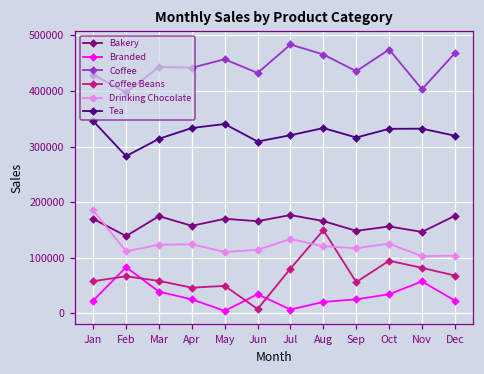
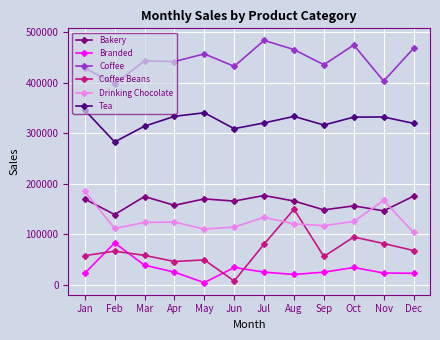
Branded, Jul: 10000 -> 30000
Branded, Nov: 60000 -> 20000
Drinking Chocolate, Nov: 100000 -> 170000
